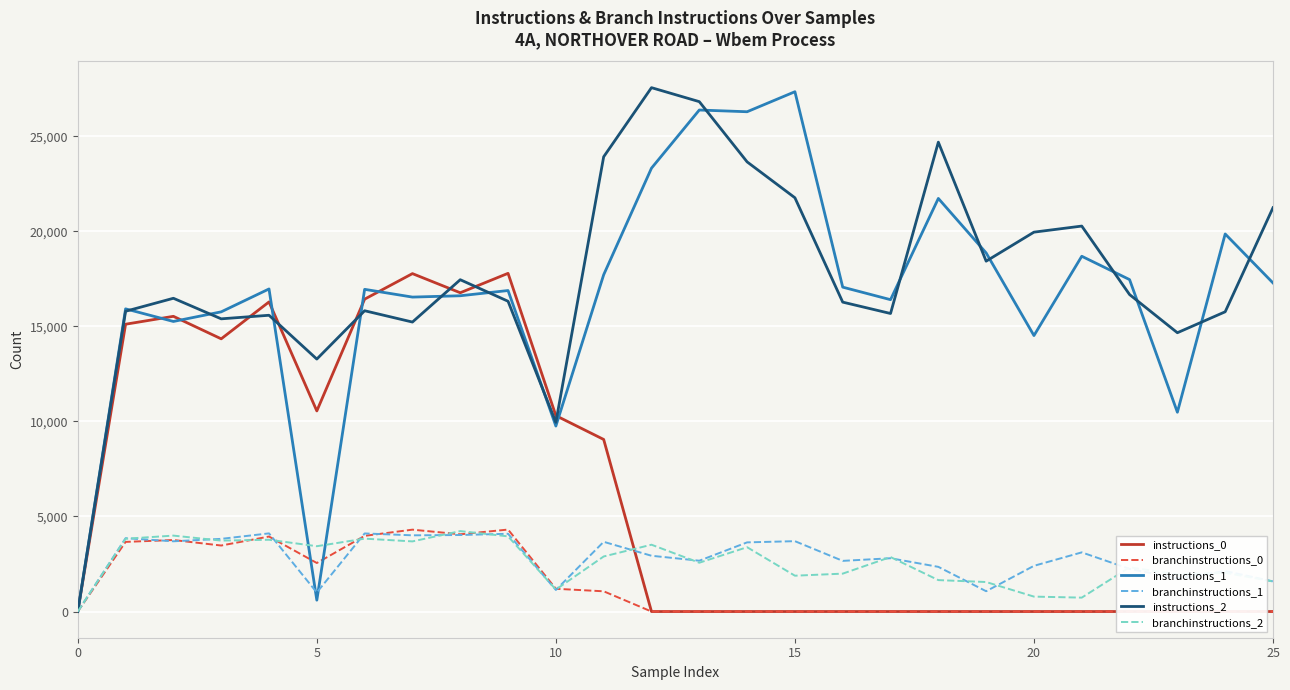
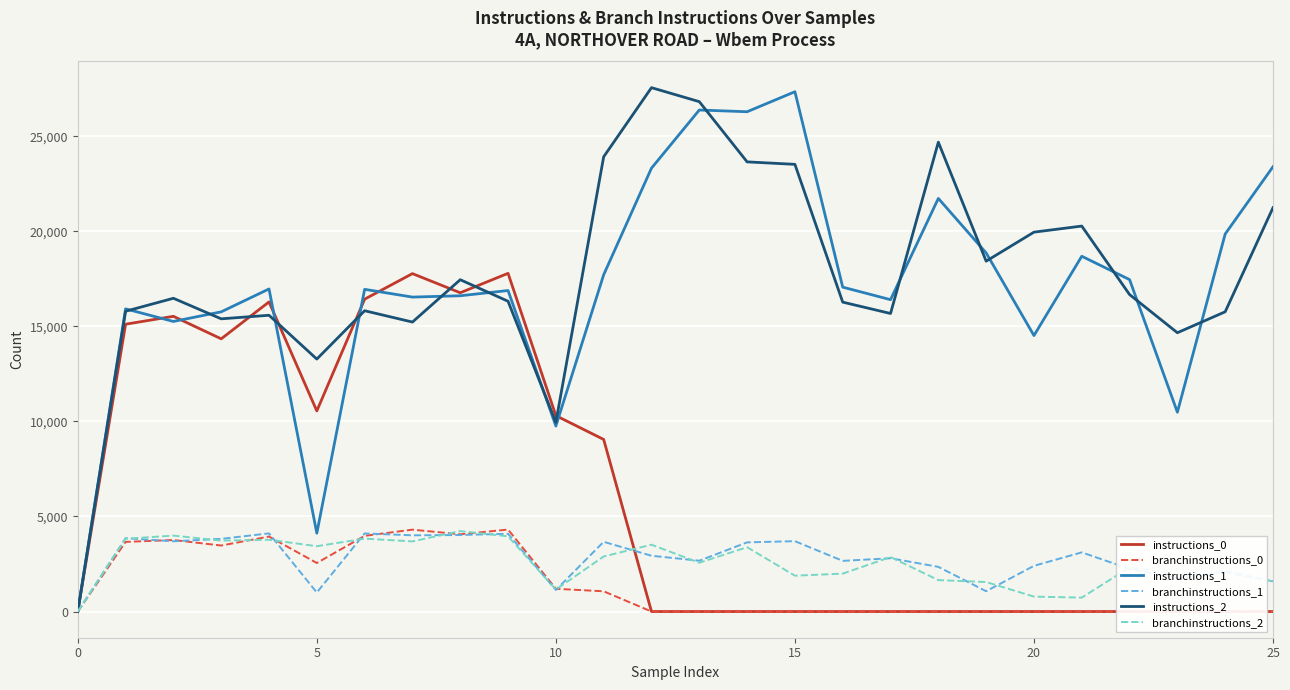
instructions_1, 5: 600 -> 4,100
instructions_2, 15: 21,800 -> 23,500
instructions_1, 25: 17,300 -> 23,400
